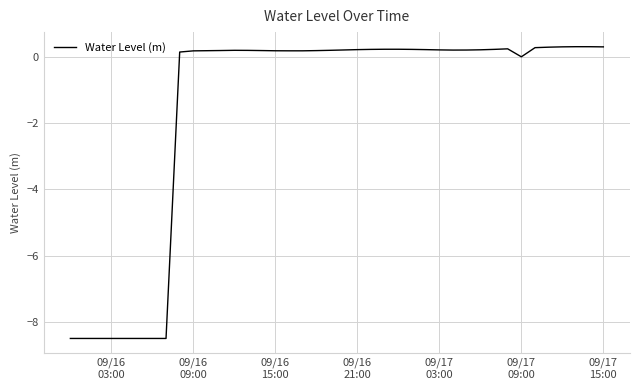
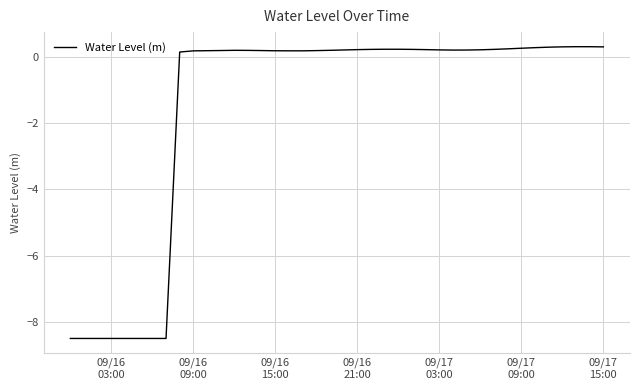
09/17 09:00: 0.0 -> 0.3
